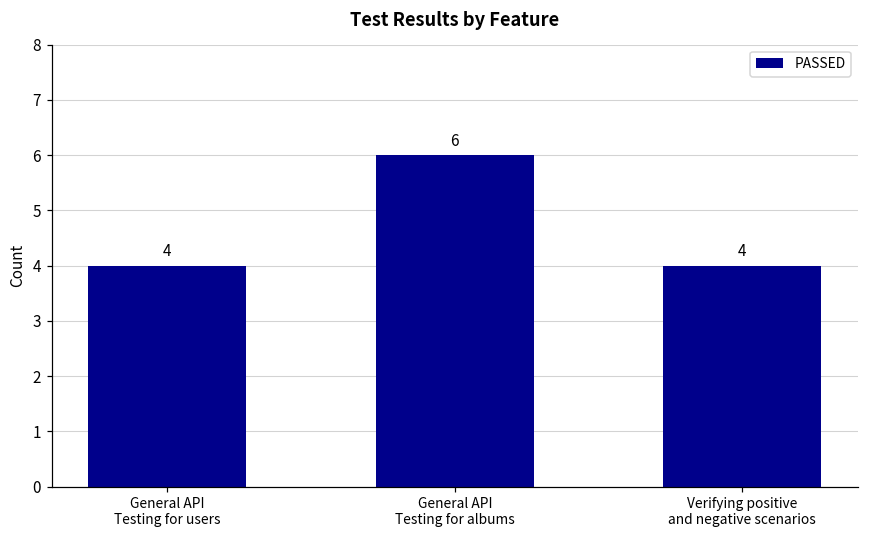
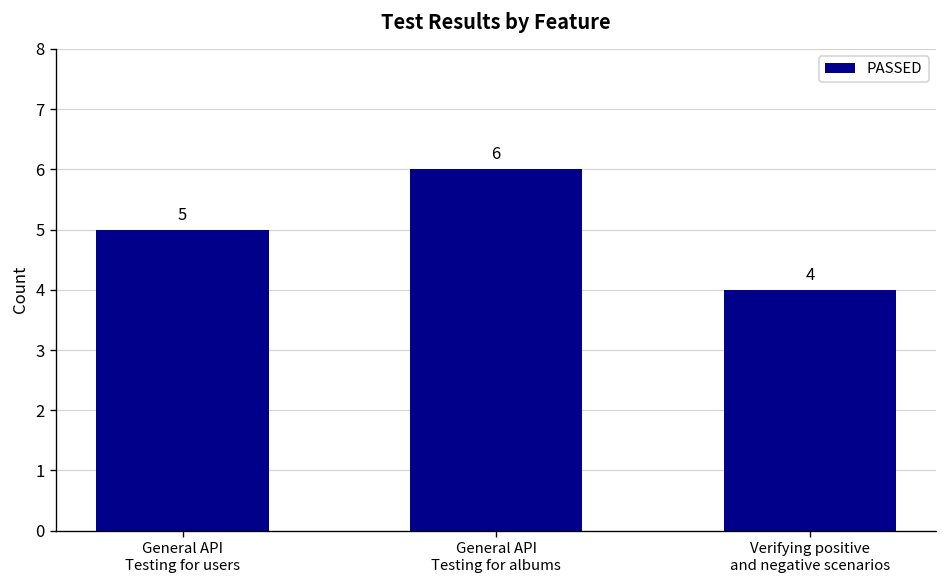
General API Testing for users: 4 -> 5
